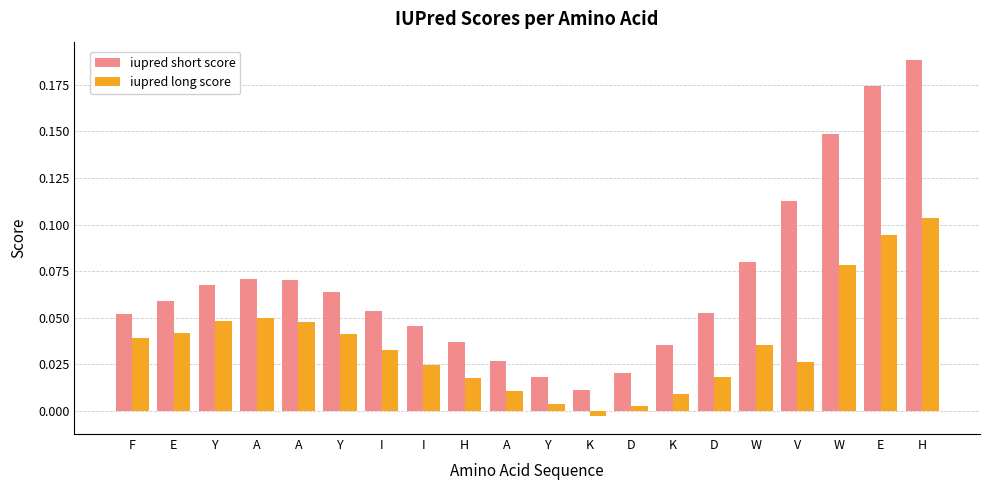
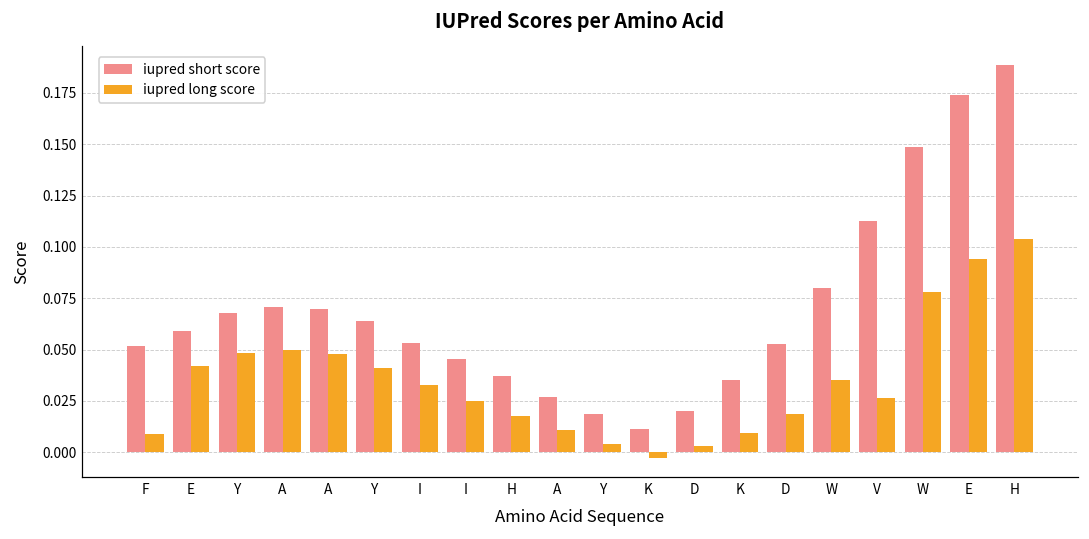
iupred long score, F: 0.039 -> 0.009
